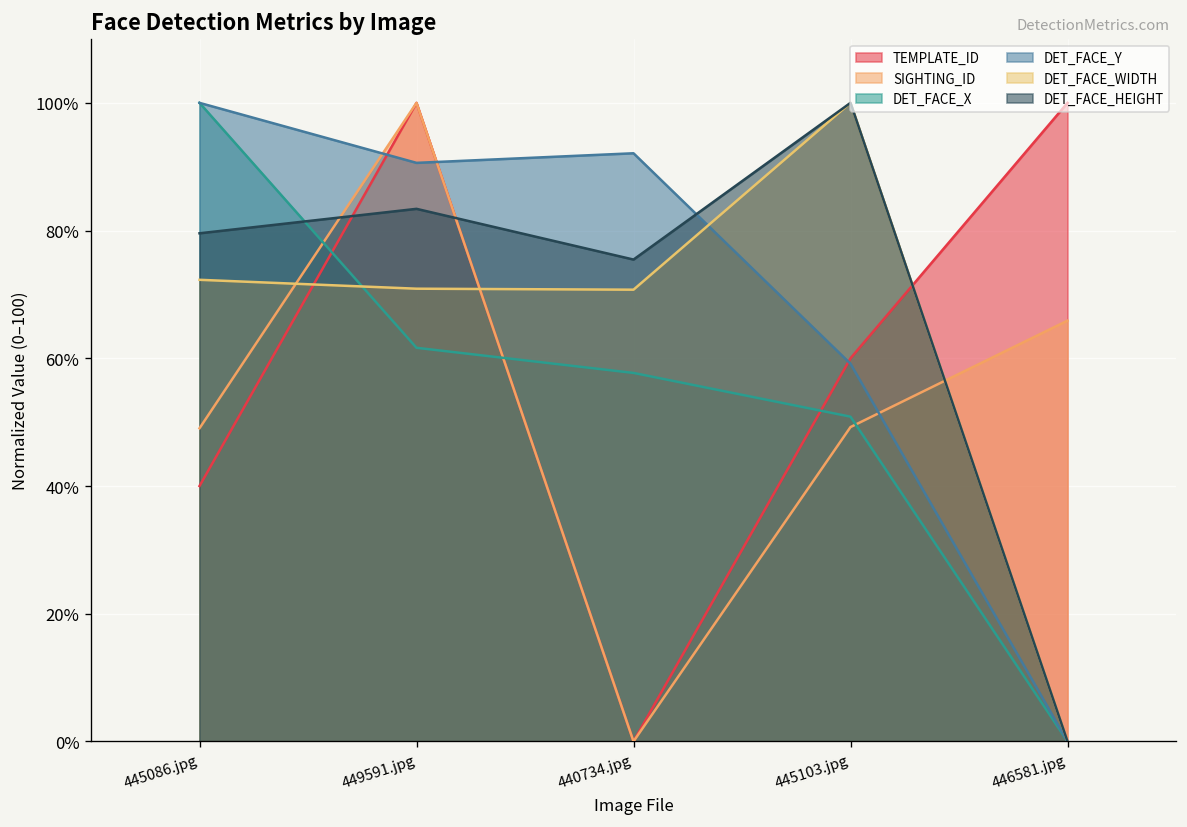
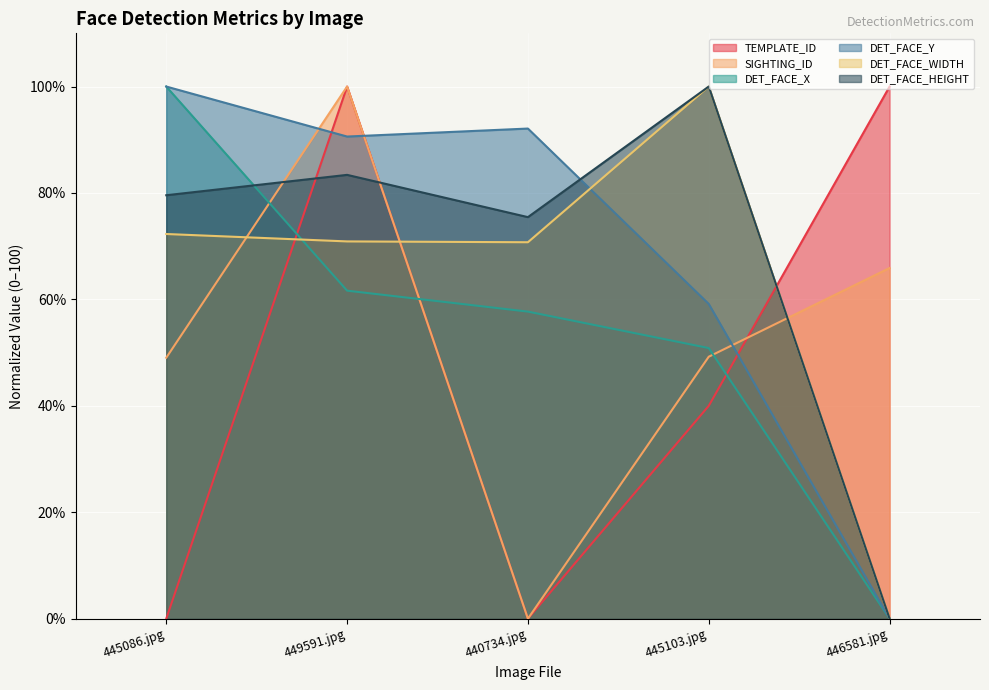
TEMPLATE_ID, 445086.jpg: 40% -> 0%
TEMPLATE_ID, 445103.jpg: 60% -> 40%
